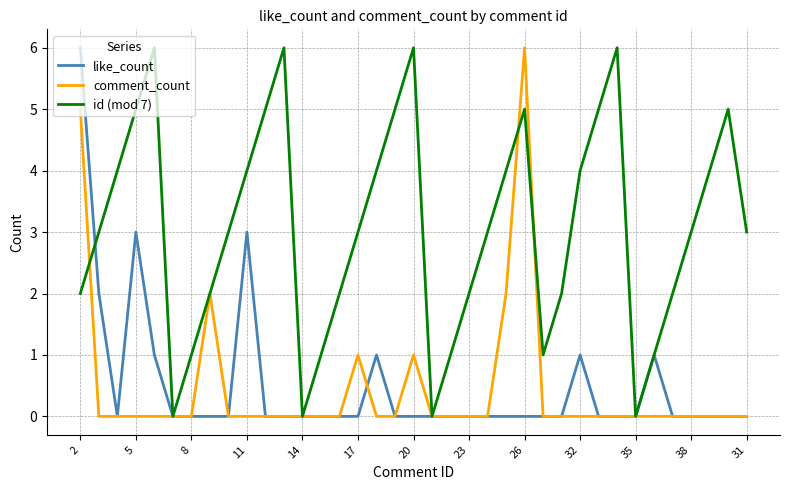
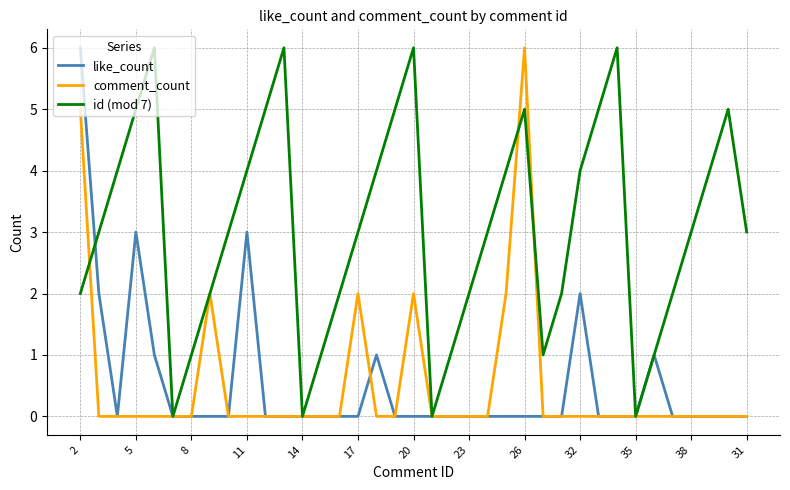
comment_count, 17: 1 -> 2
comment_count, 20: 1 -> 2
like_count, 32: 1 -> 2
